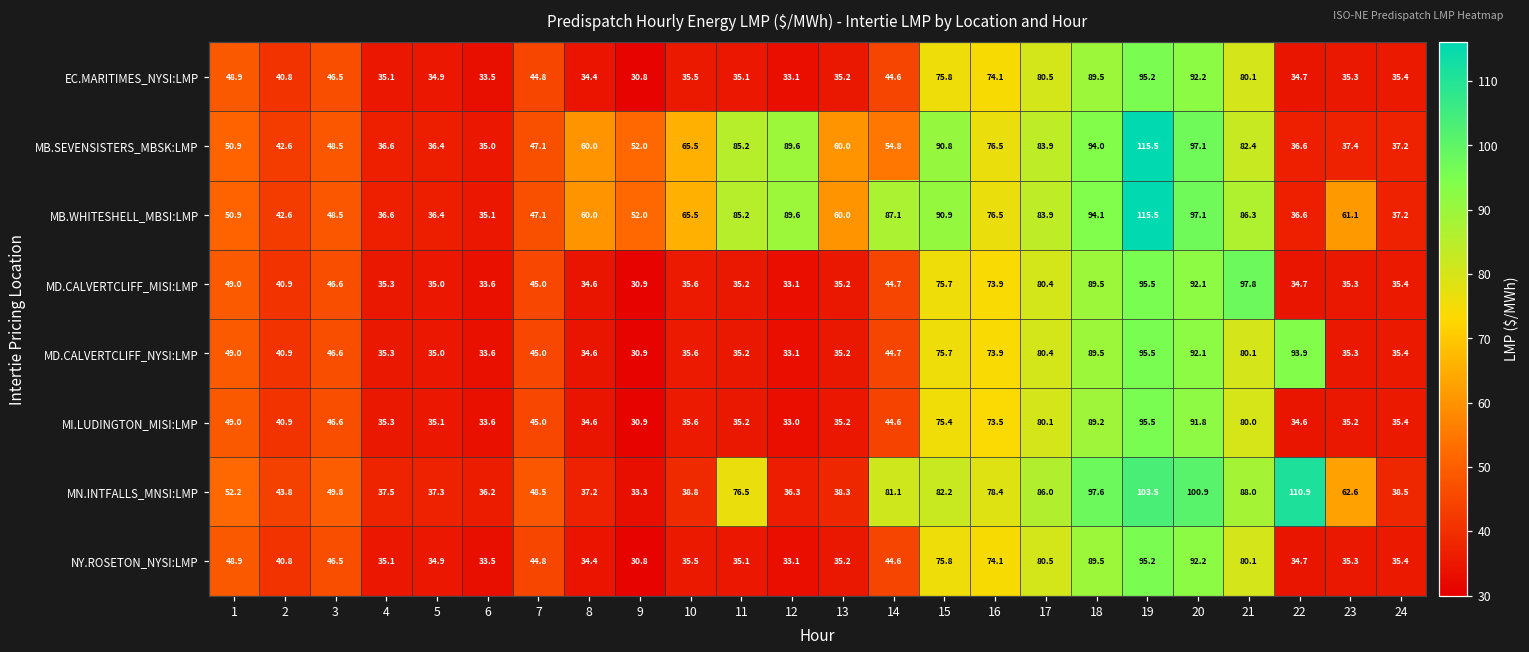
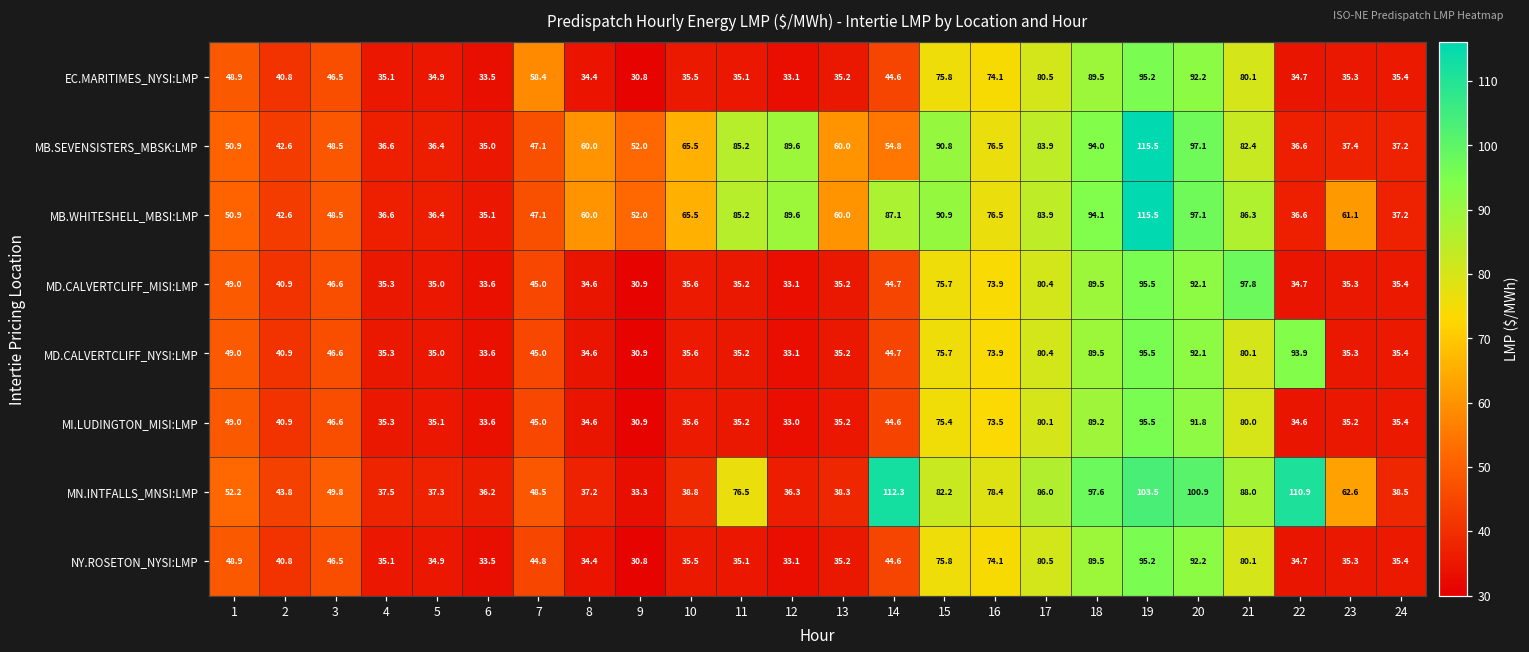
EC.MARITIMES_NYSI:LMP, 7: 44.8 -> 58.4
MN.INTFALLS_MNSI:LMP, 14: 81.1 -> 112.3
